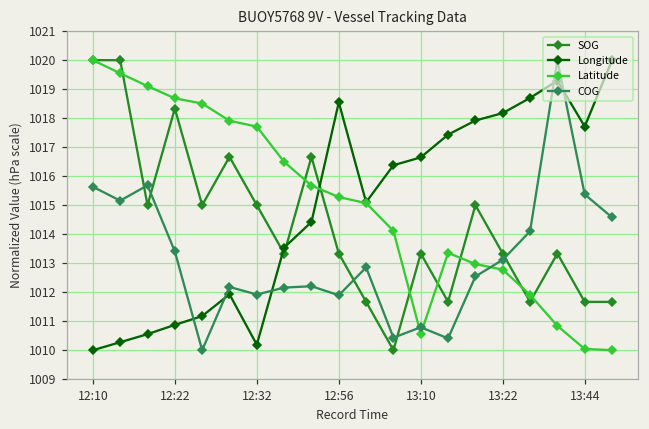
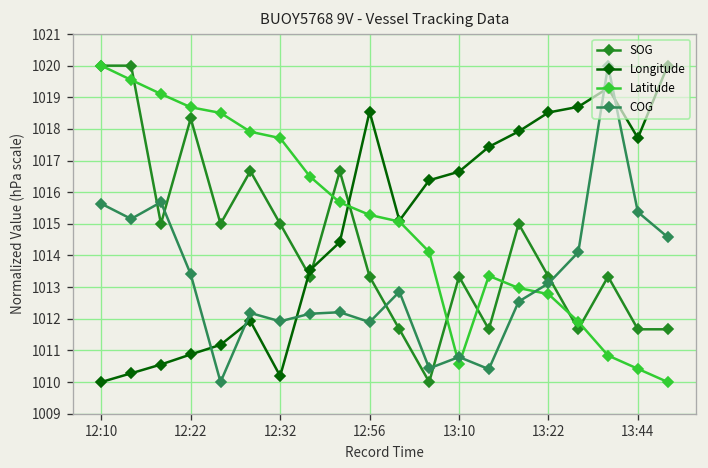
Longitude, 13:22: 1018.2 -> 1018.5
Latitude, 13:44: 1010.0 -> 1010.4
